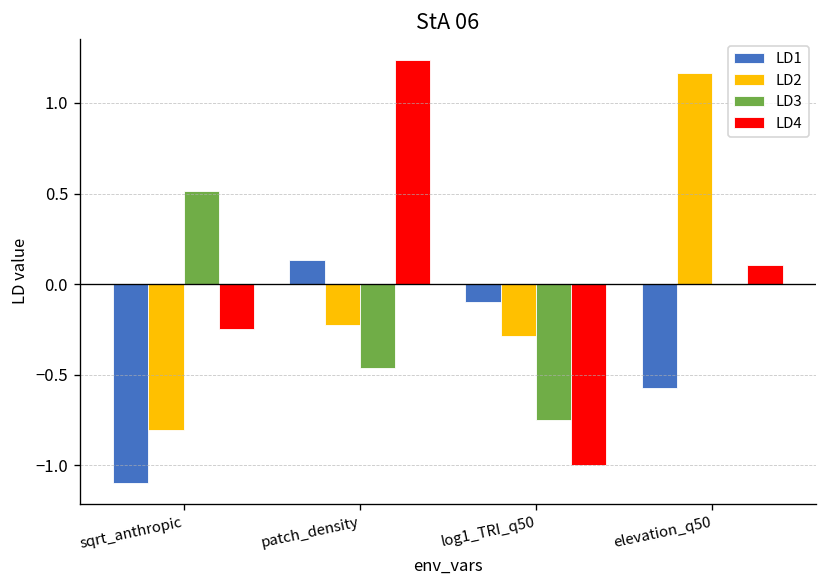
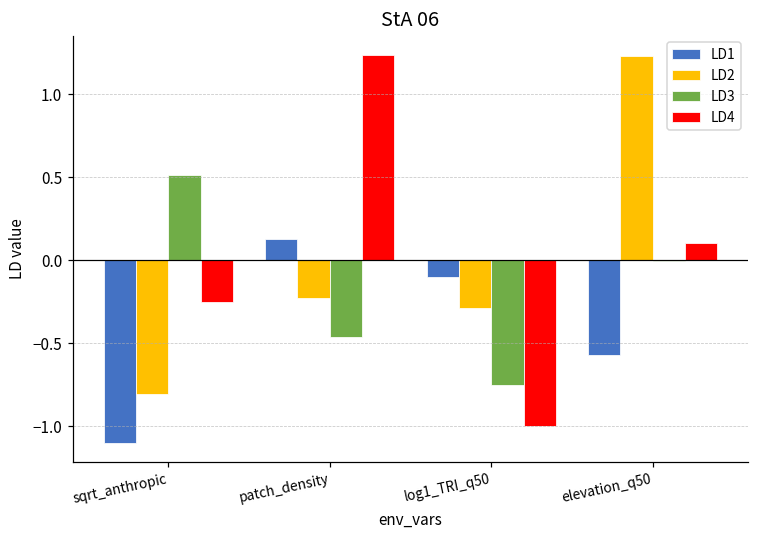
LD2, elevation_q50: 1.17 -> 1.23
